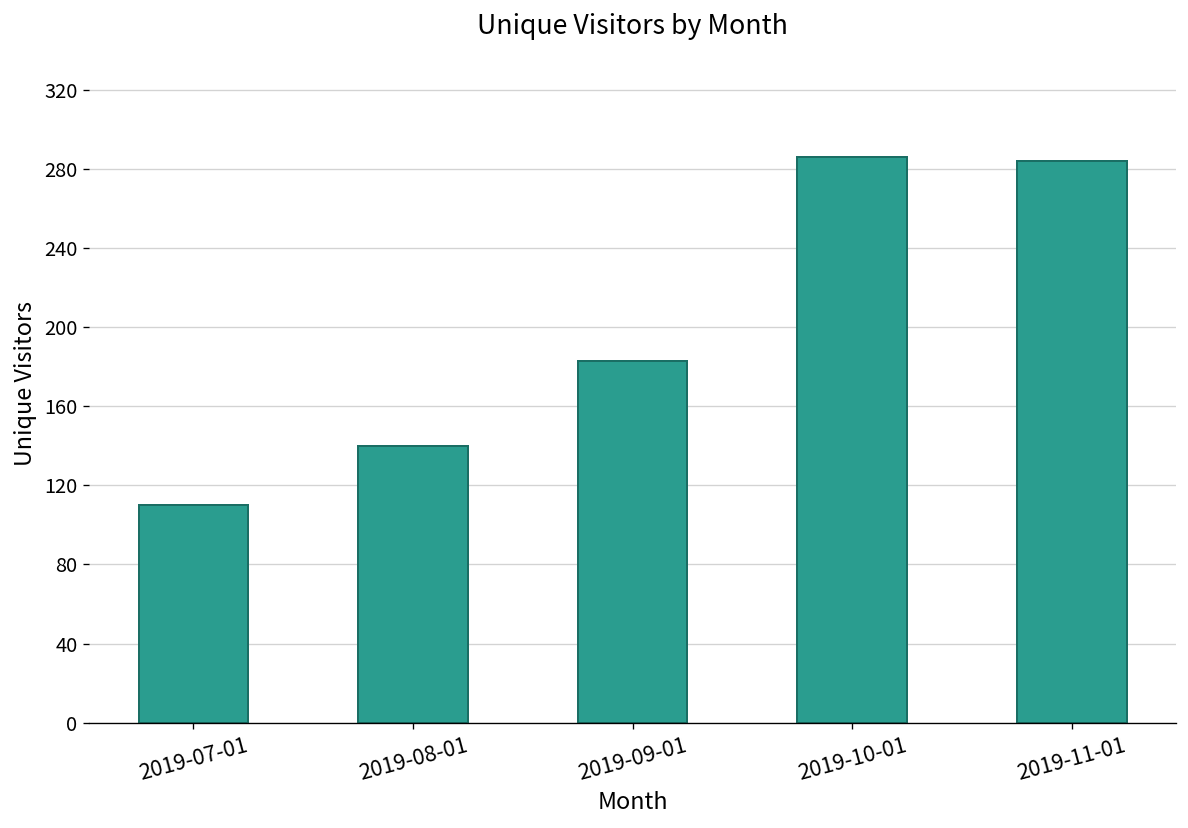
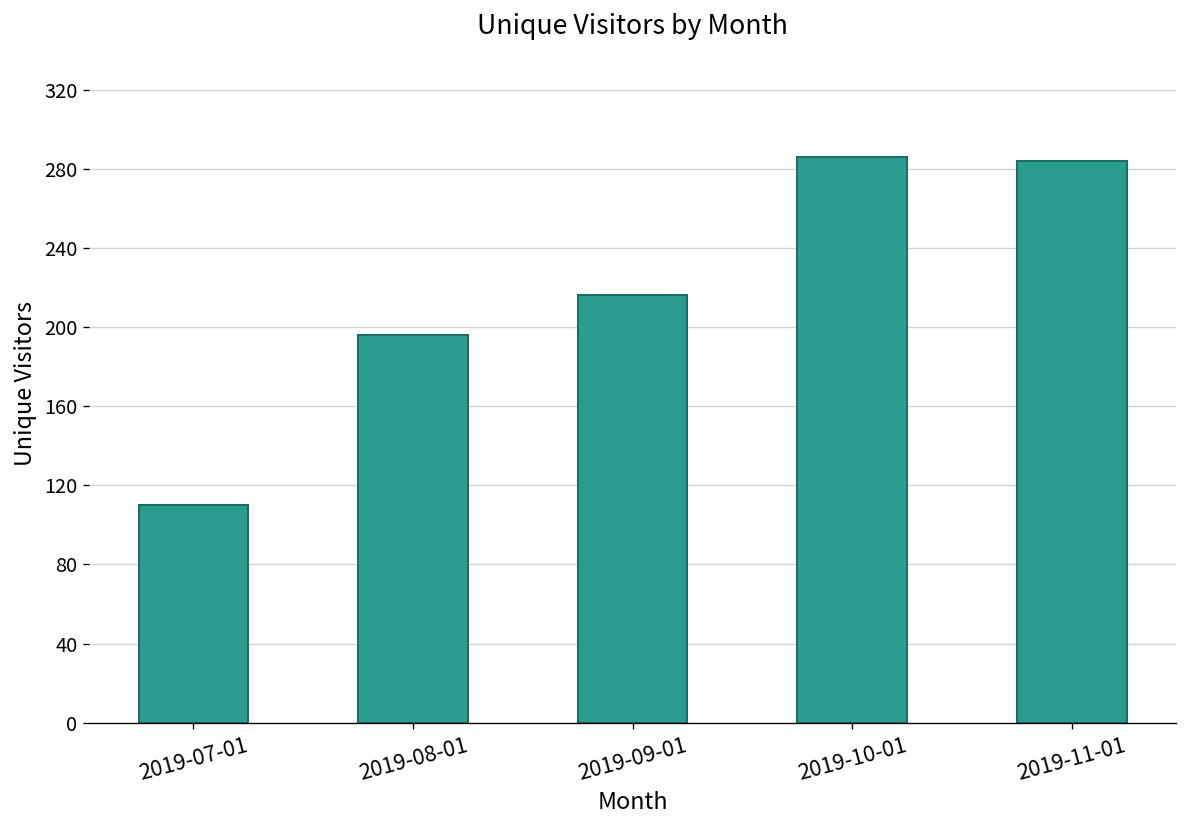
2019-08-01: 140 -> 196
2019-09-01: 183 -> 216
